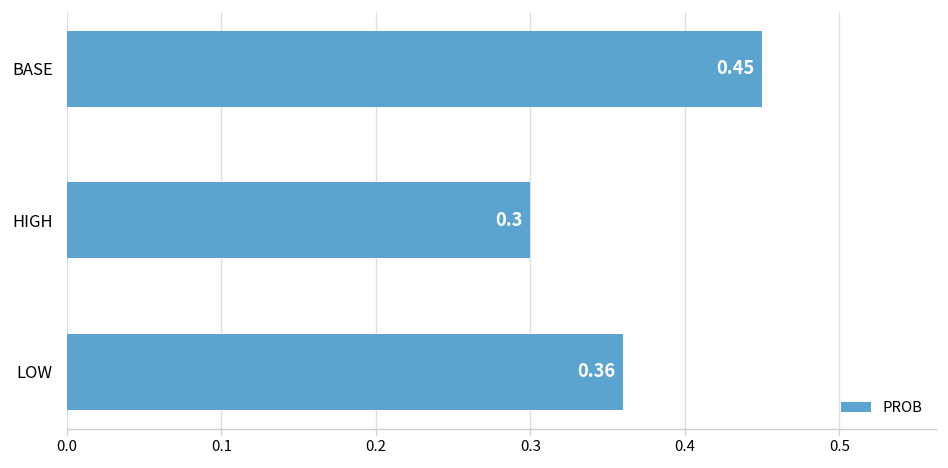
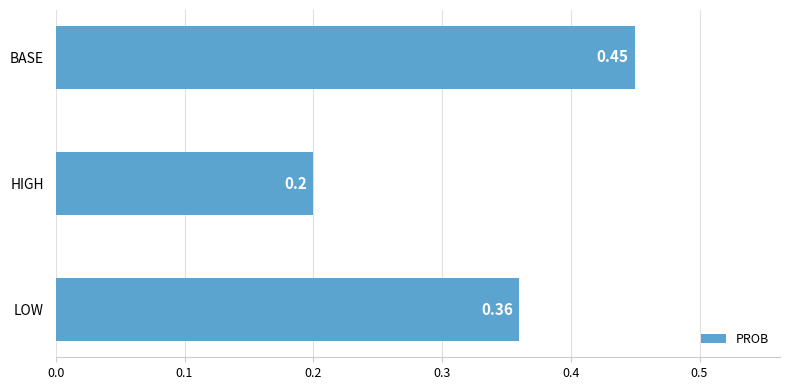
HIGH: 0.3 -> 0.2
